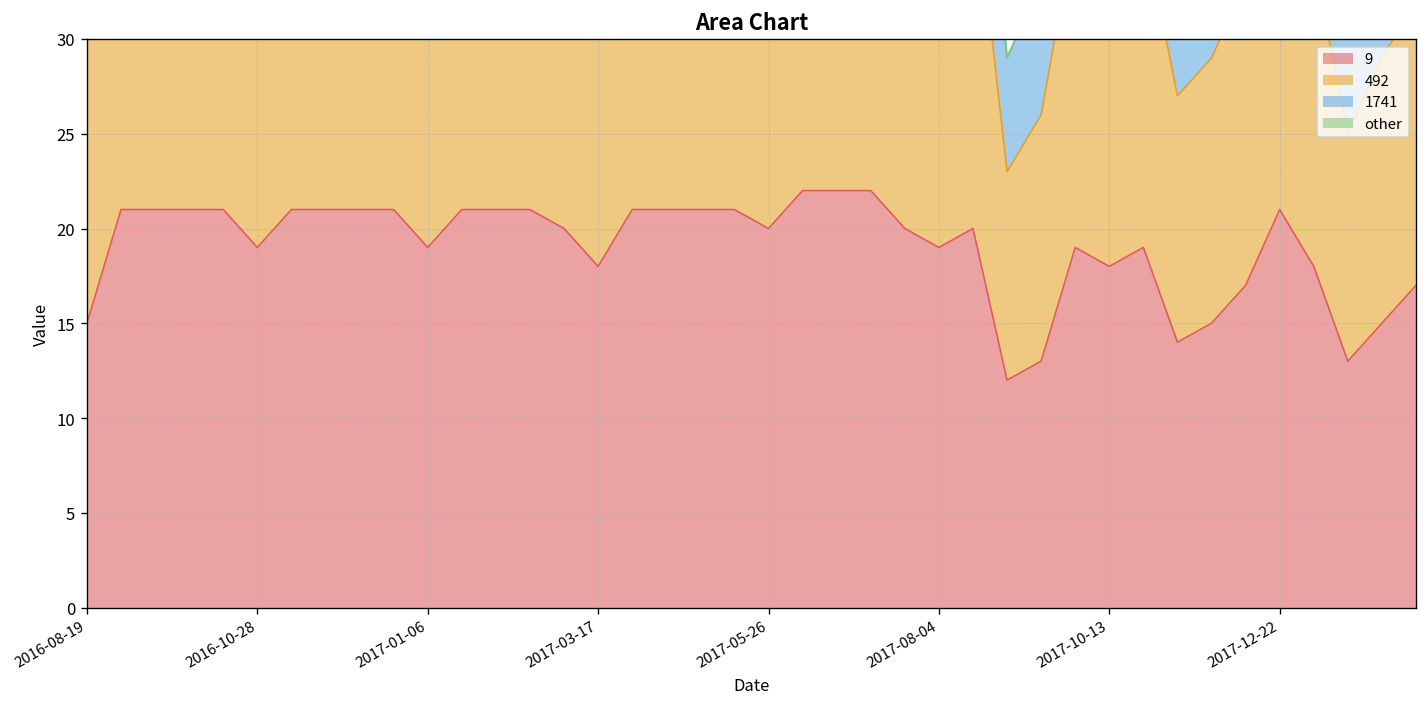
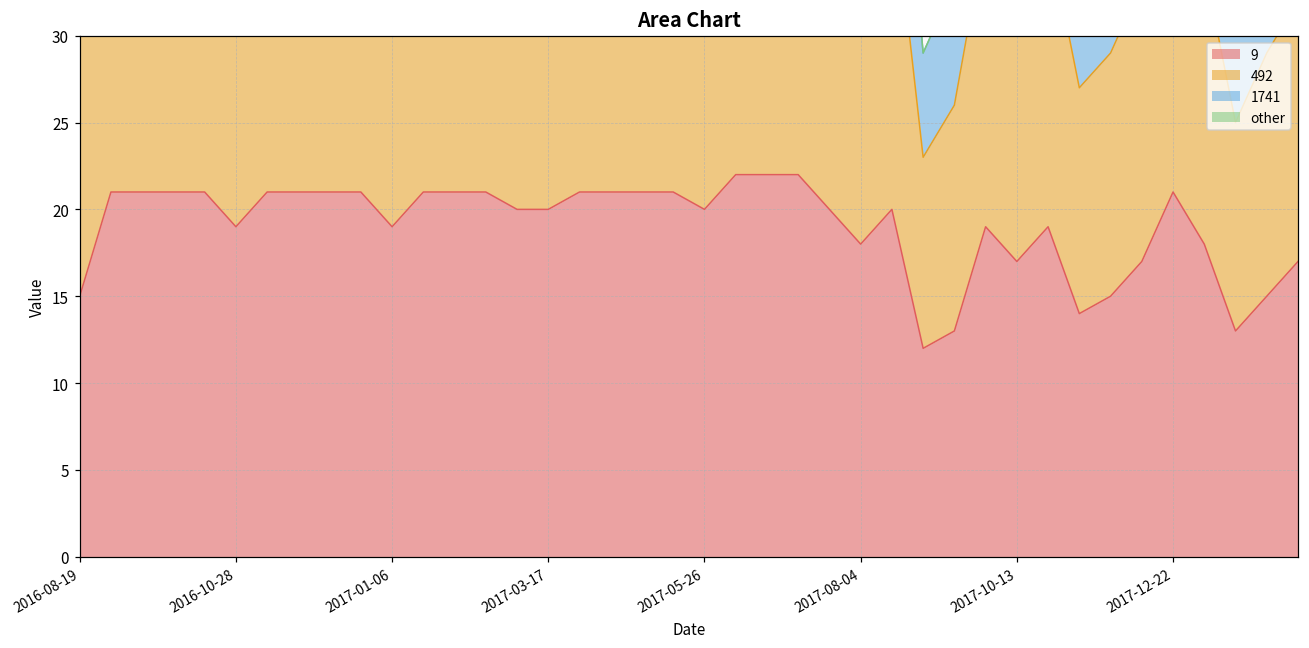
9, 2017-03-17: 18 -> 20
9, 2017-08-04: 19 -> 18
9, 2017-10-13: 18 -> 17
